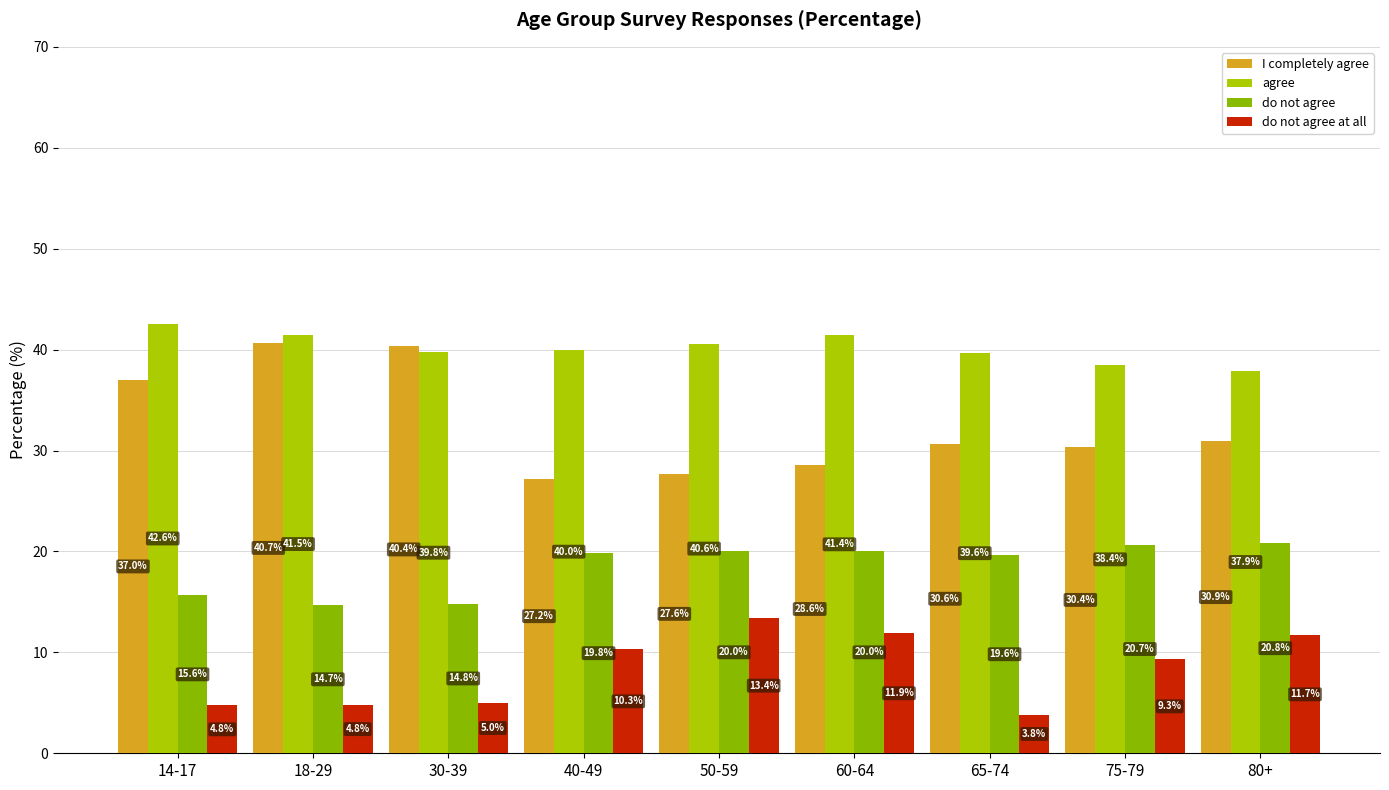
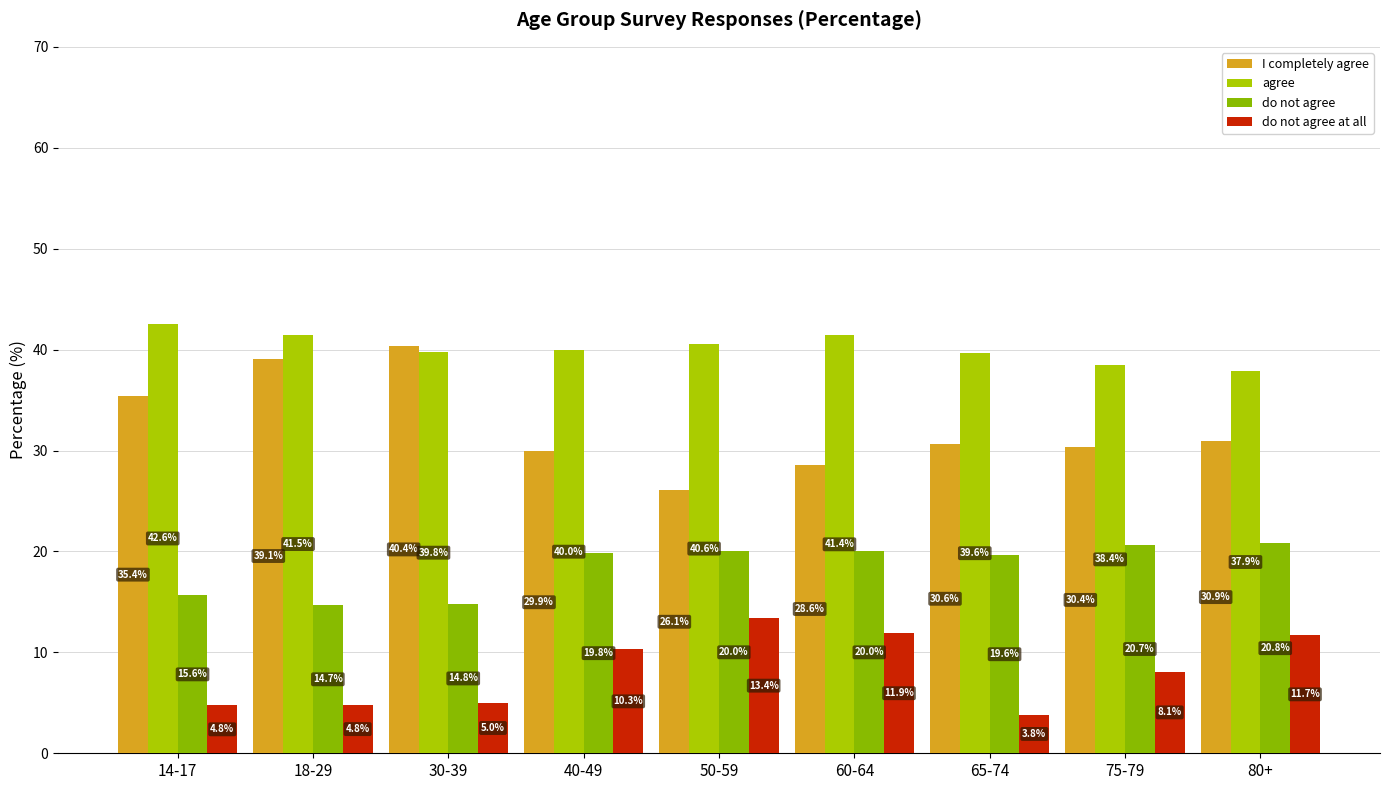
I completely agree, 14-17: 37.0% -> 35.4%
I completely agree, 18-29: 40.7% -> 39.1%
I completely agree, 40-49: 27.2% -> 29.9%
I completely agree, 50-59: 27.6% -> 26.1%
do not agree at all, 75-79: 9.3% -> 8.1%
